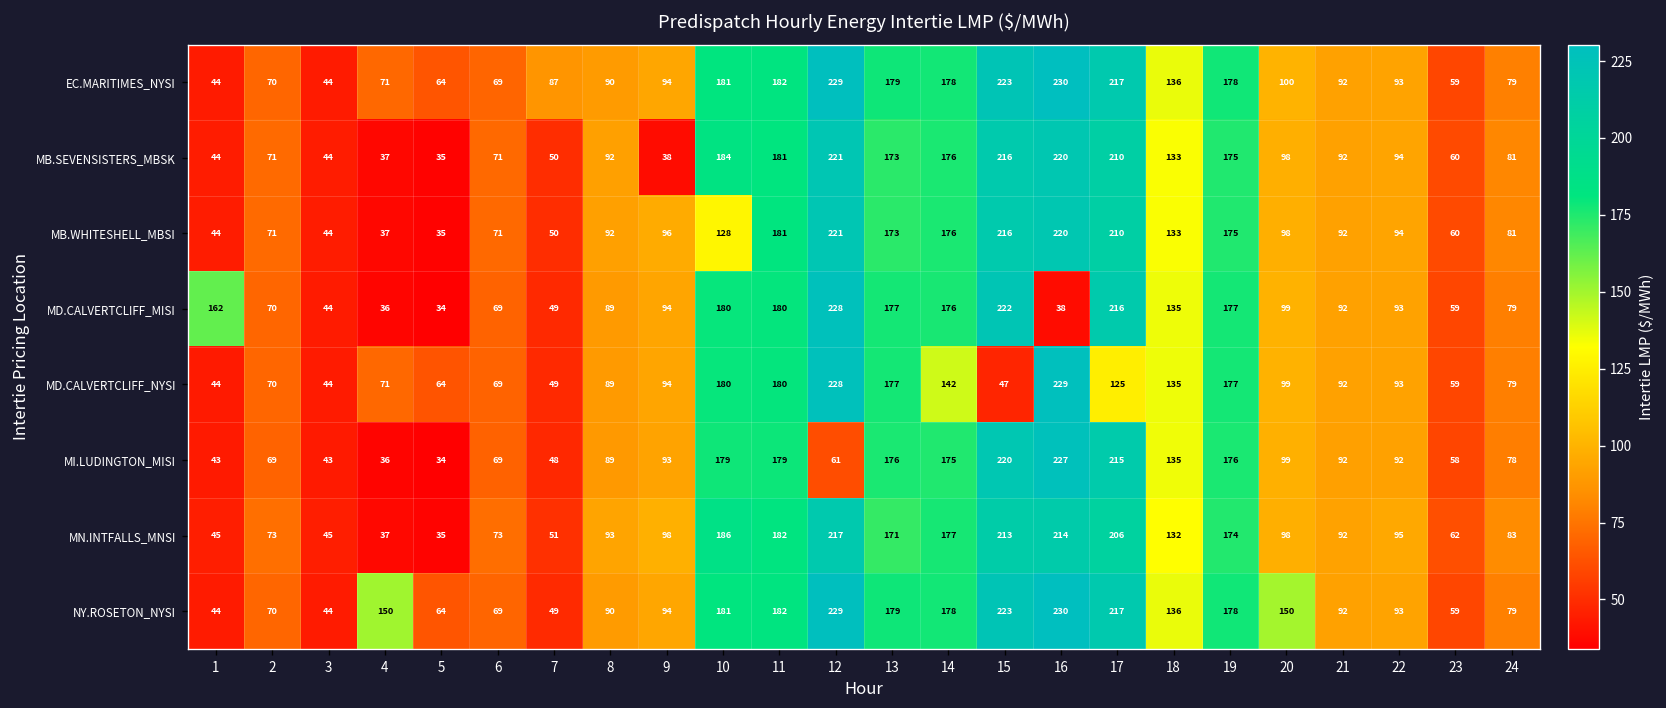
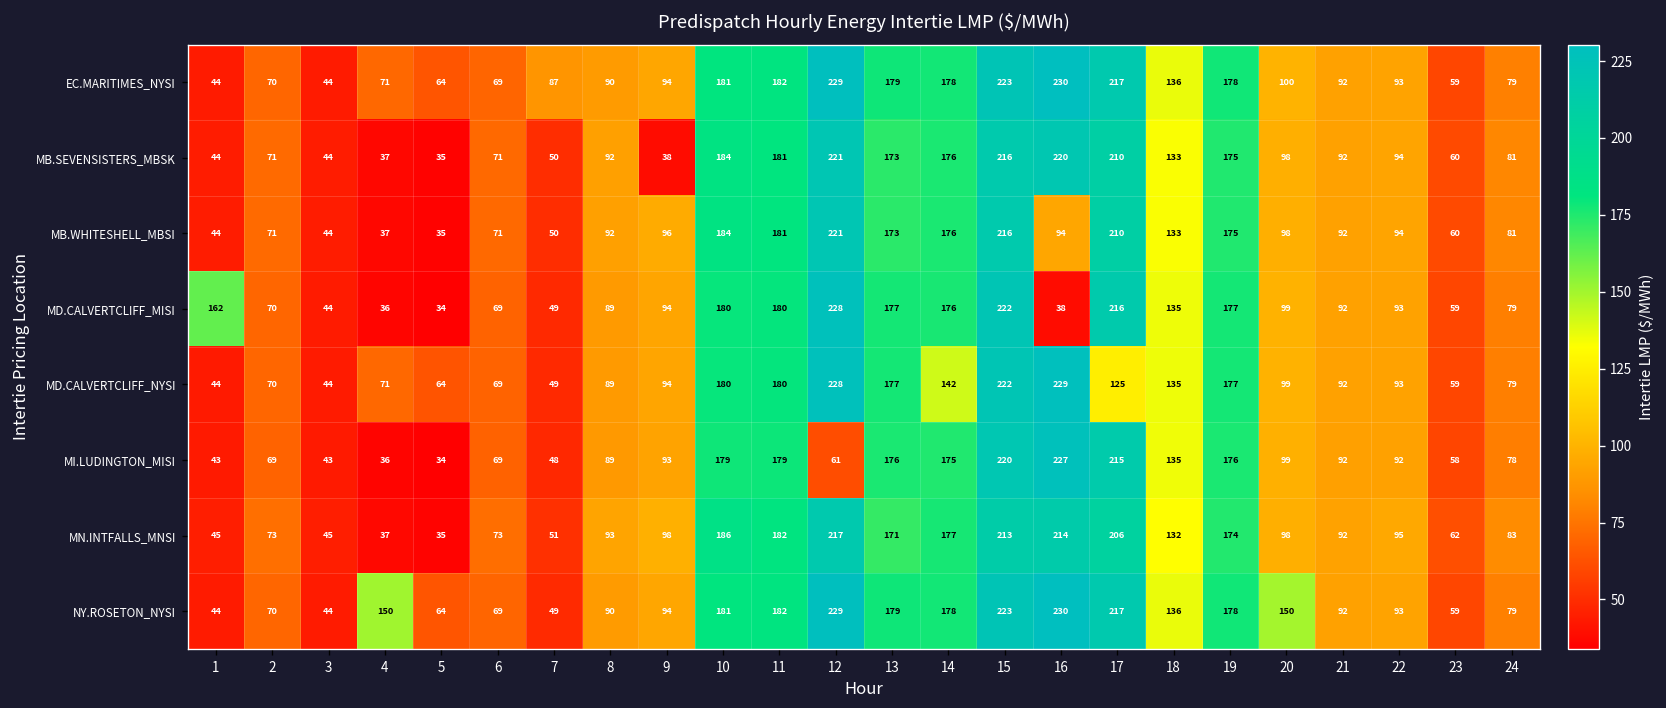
MB.WHITESHELL_MBSI, 10: 128 -> 184
MB.WHITESHELL_MBSI, 16: 220 -> 94
MD.CALVERTCLIFF_NYSI, 15: 47 -> 222
